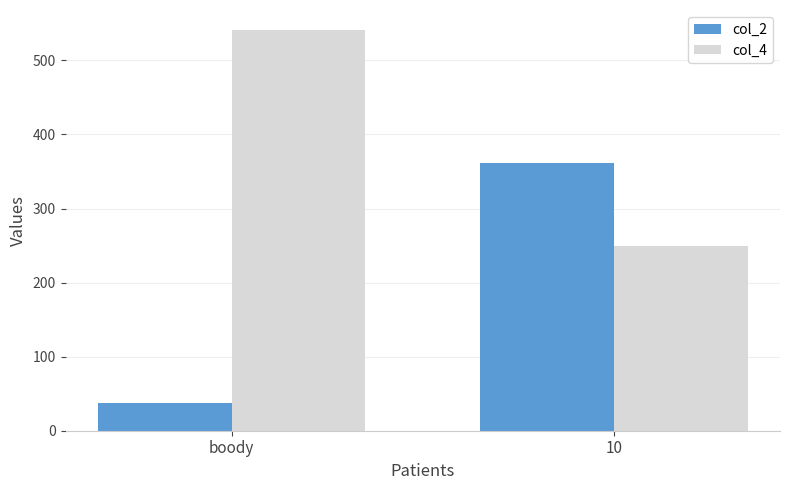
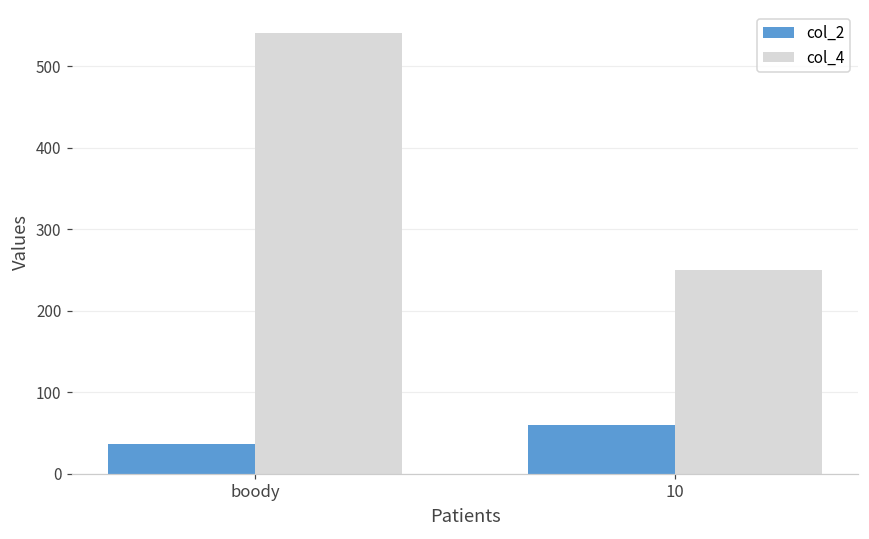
col_2, 10: 360 -> 60
